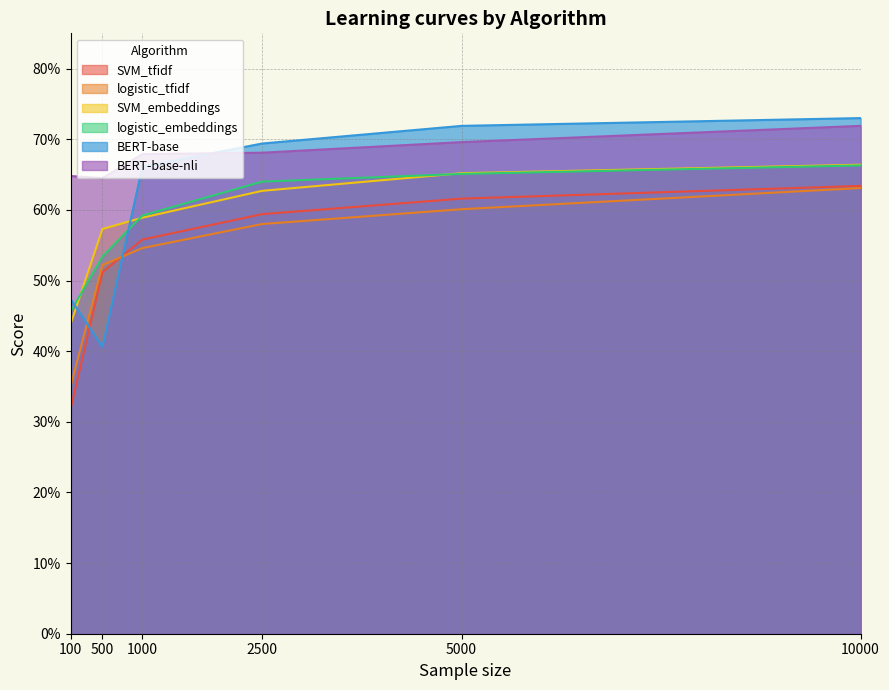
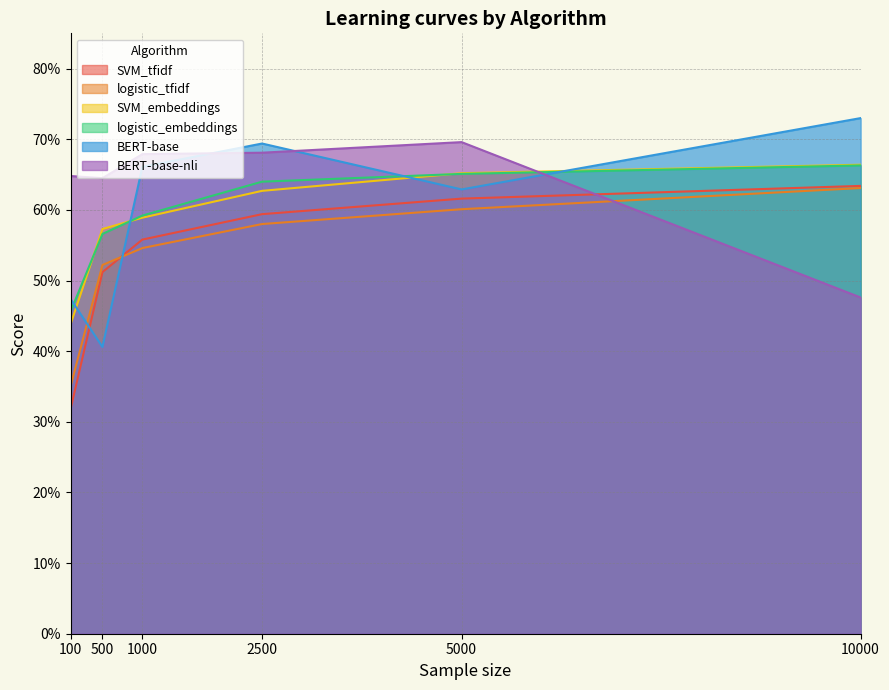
logistic_embeddings, 500: 53% -> 57%
BERT-base, 5000: 72% -> 63%
BERT-base-nli, 10000: 72% -> 48%
